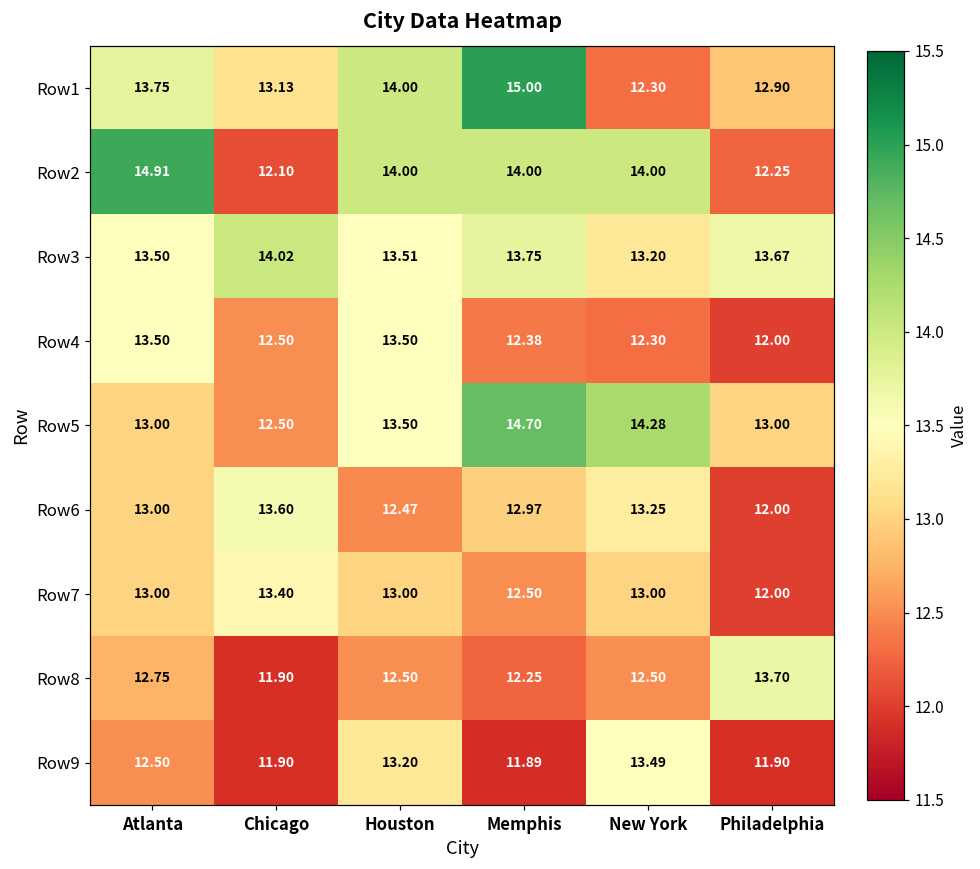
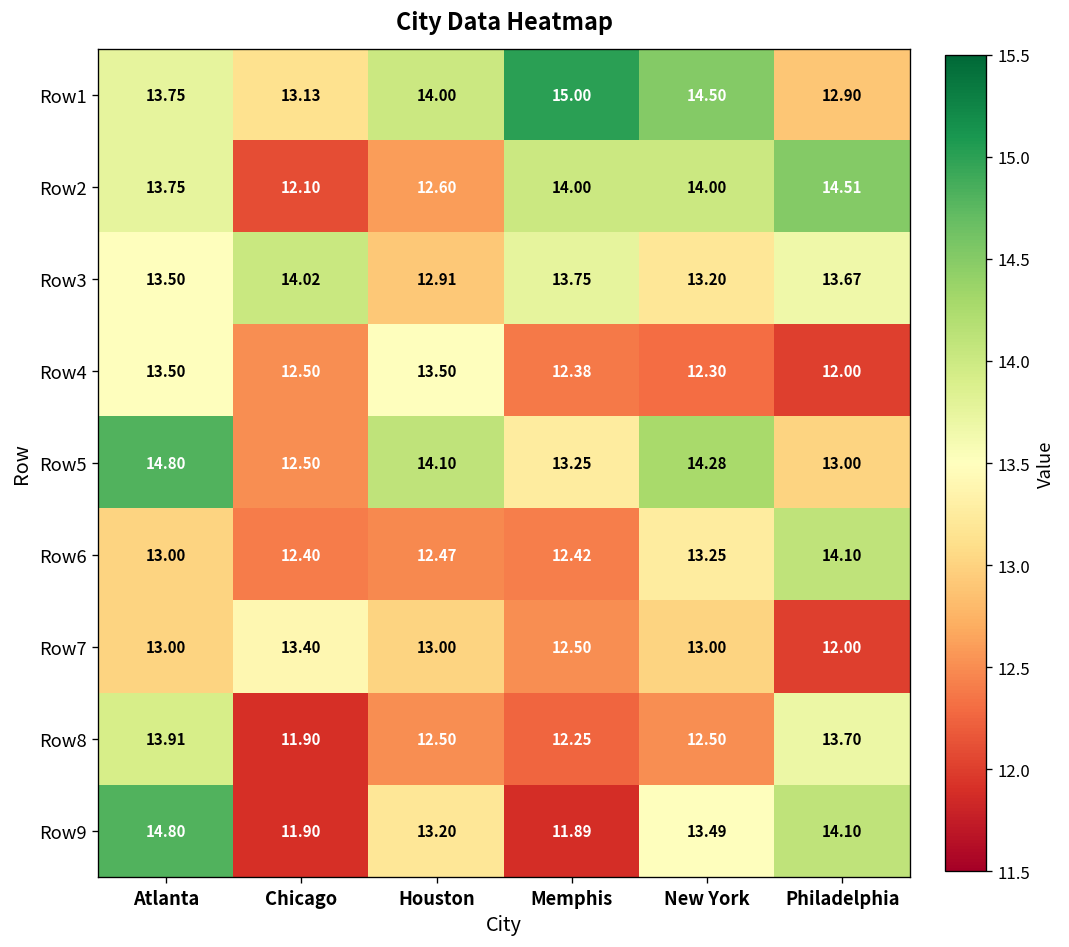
Row1, New York: 12.30 -> 14.50
Row2, Atlanta: 14.91 -> 13.75
Row2, Houston: 14.00 -> 12.60
Row2, Philadelphia: 12.25 -> 14.51
Row3, Houston: 13.51 -> 12.91
Row5, Atlanta: 13.00 -> 14.80
Row5, Houston: 13.50 -> 14.10
Row5, Memphis: 14.70 -> 13.25
Row6, Chicago: 13.60 -> 12.40
Row6, Memphis: 12.97 -> 12.42
Row6, Philadelphia: 12.00 -> 14.10
Row8, Atlanta: 12.75 -> 13.91
Row9, Atlanta: 12.50 -> 14.80
Row9, Philadelphia: 11.90 -> 14.10
